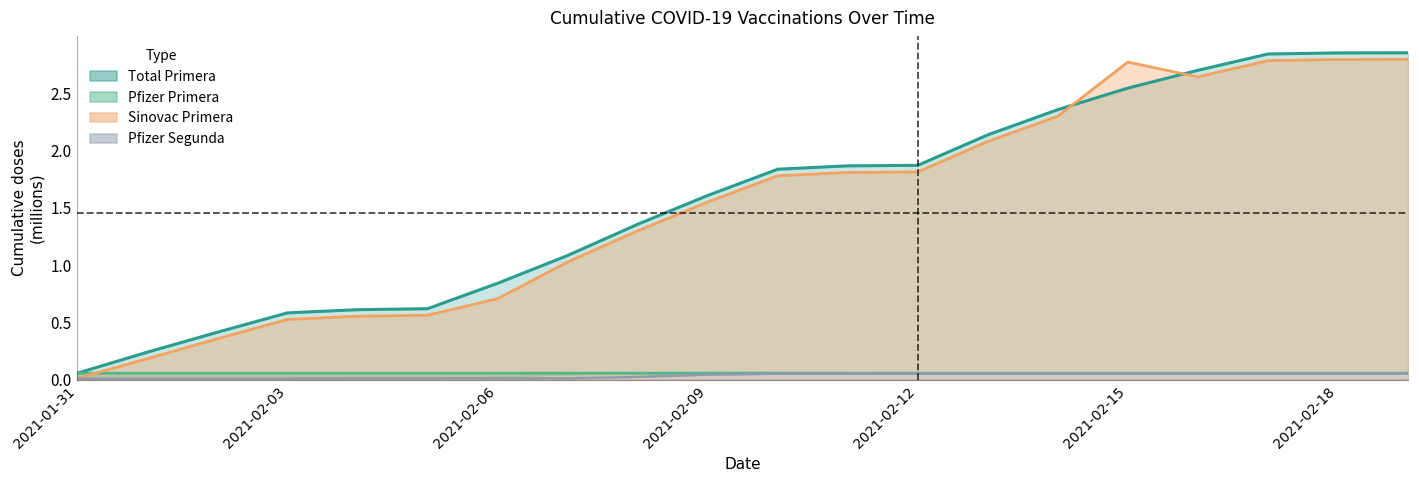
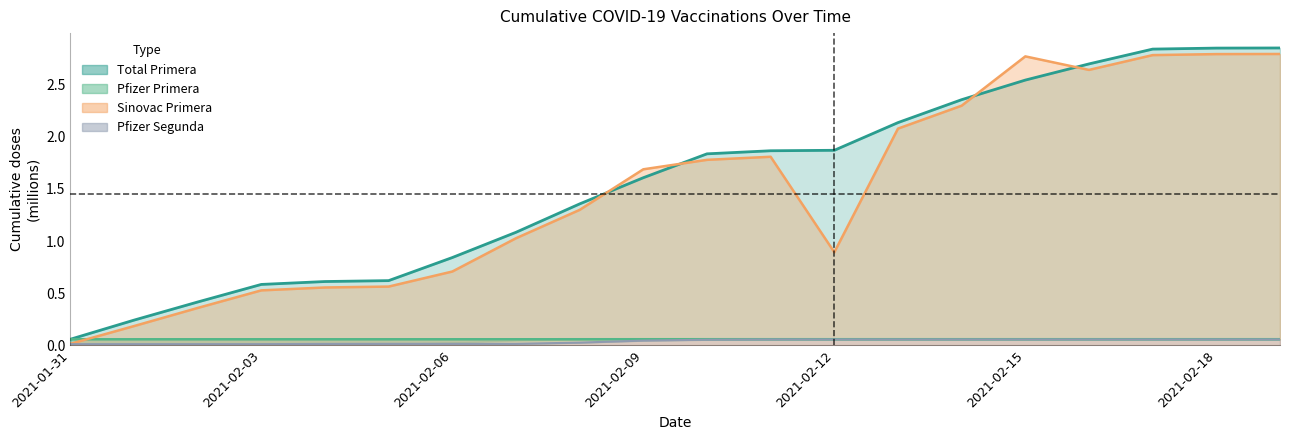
Sinovac Primera, 2021-02-09: 1.55 -> 1.69
Sinovac Primera, 2021-02-12: 1.81 -> 0.89
